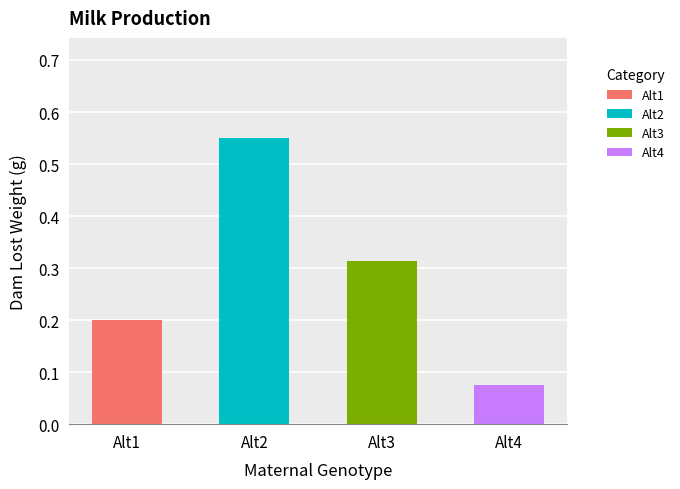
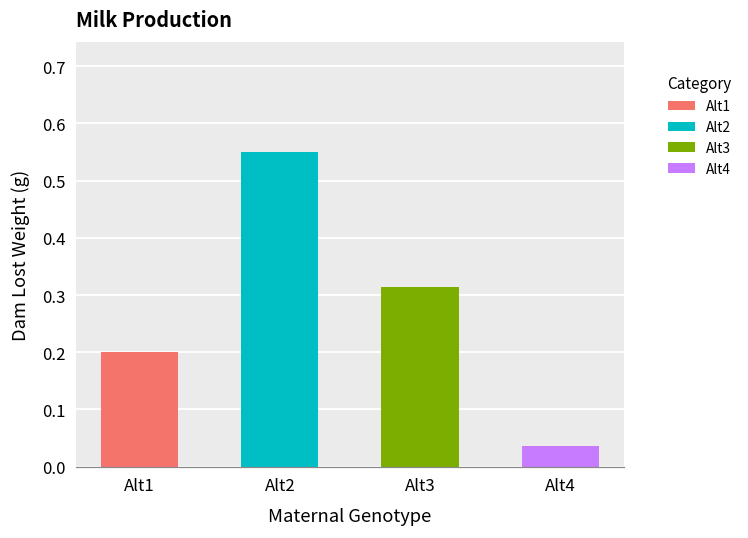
Alt4: 0.08 -> 0.04
